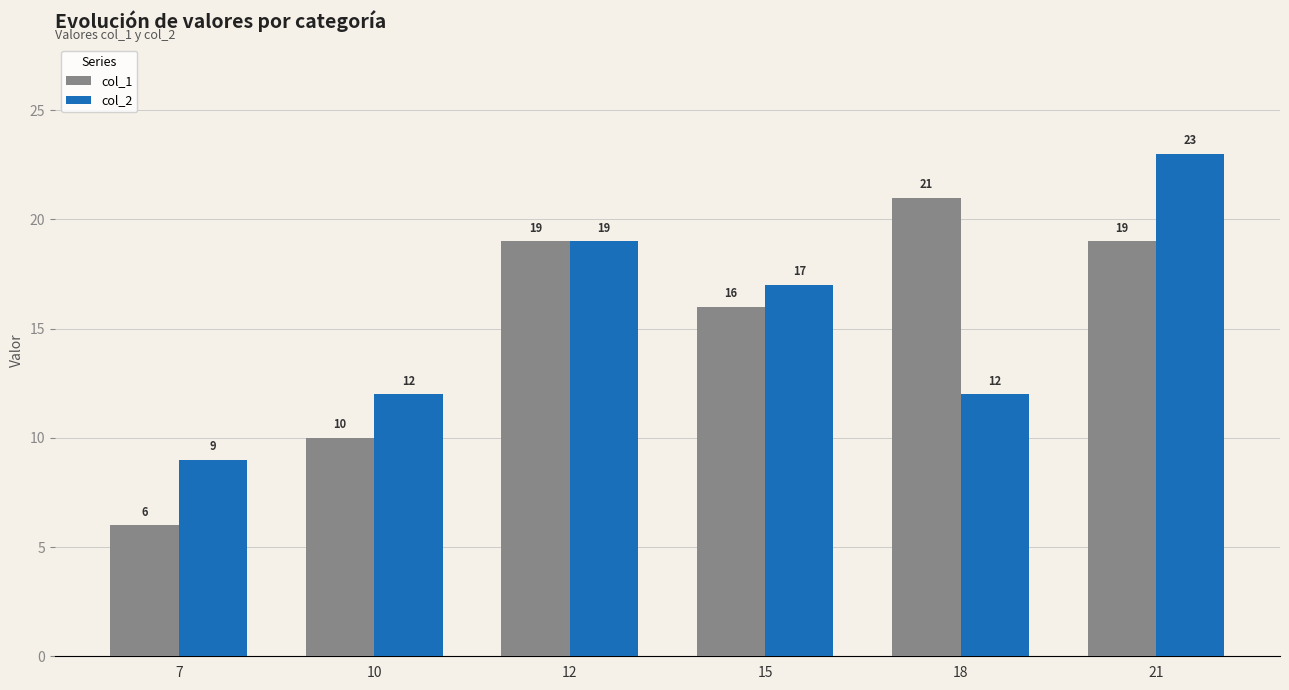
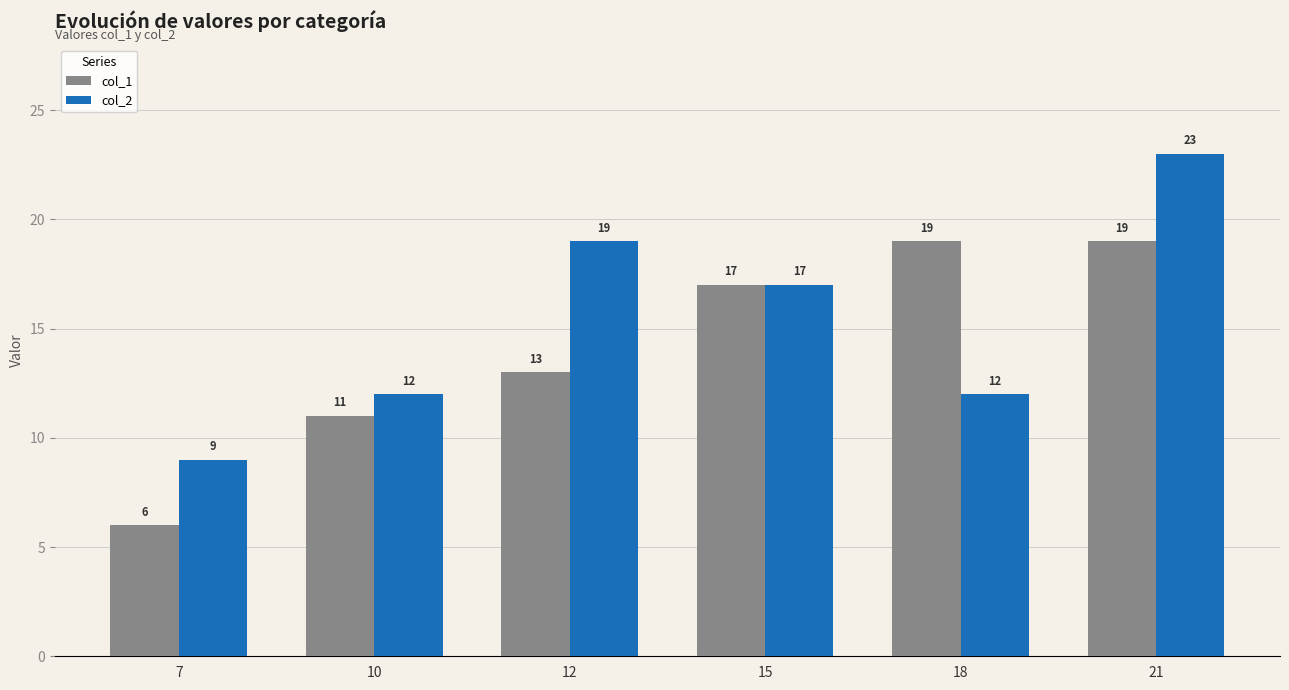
col_1, 10: 10 -> 11
col_1, 12: 19 -> 13
col_1, 15: 16 -> 17
col_1, 18: 21 -> 19
